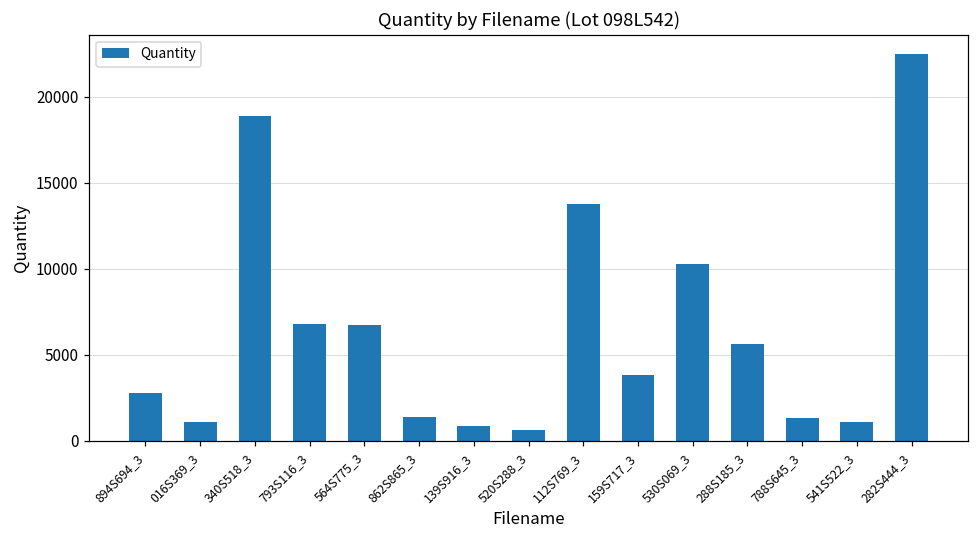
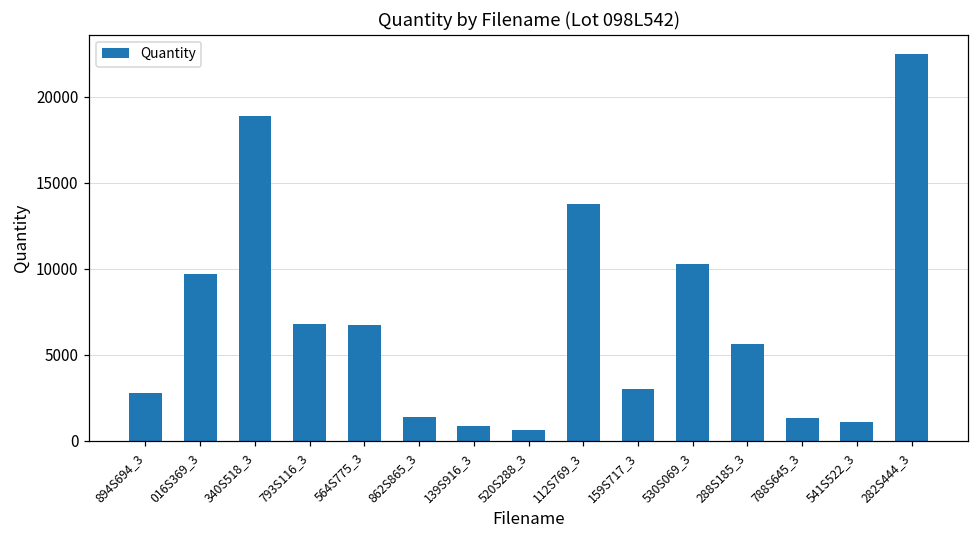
016S369_3: 1100 -> 9700
159S717_3: 3800 -> 3000
